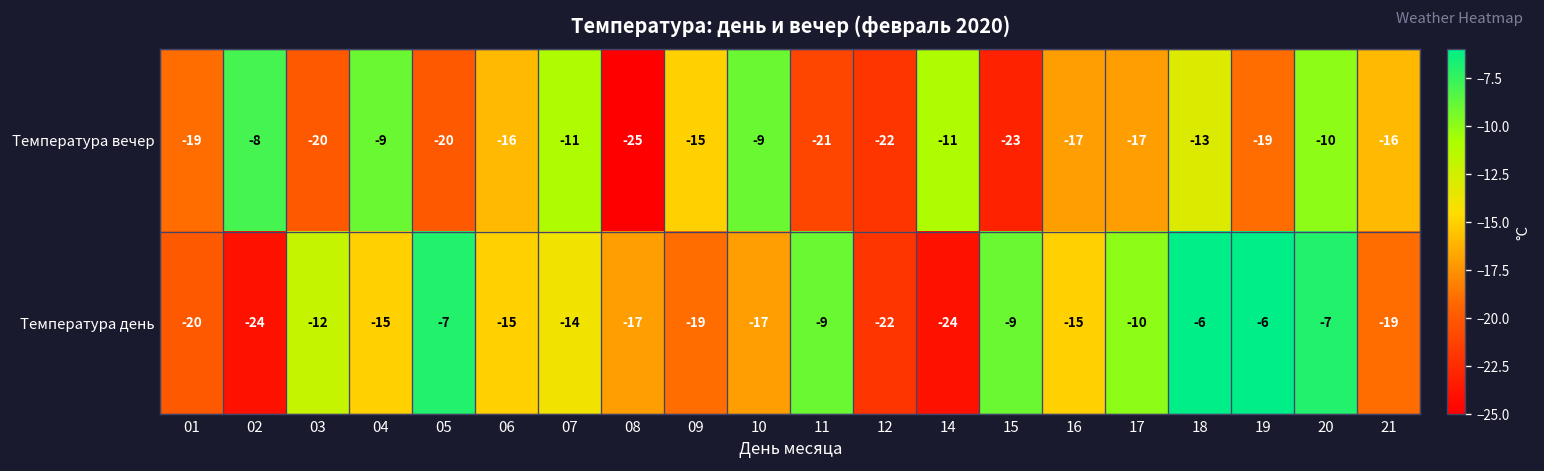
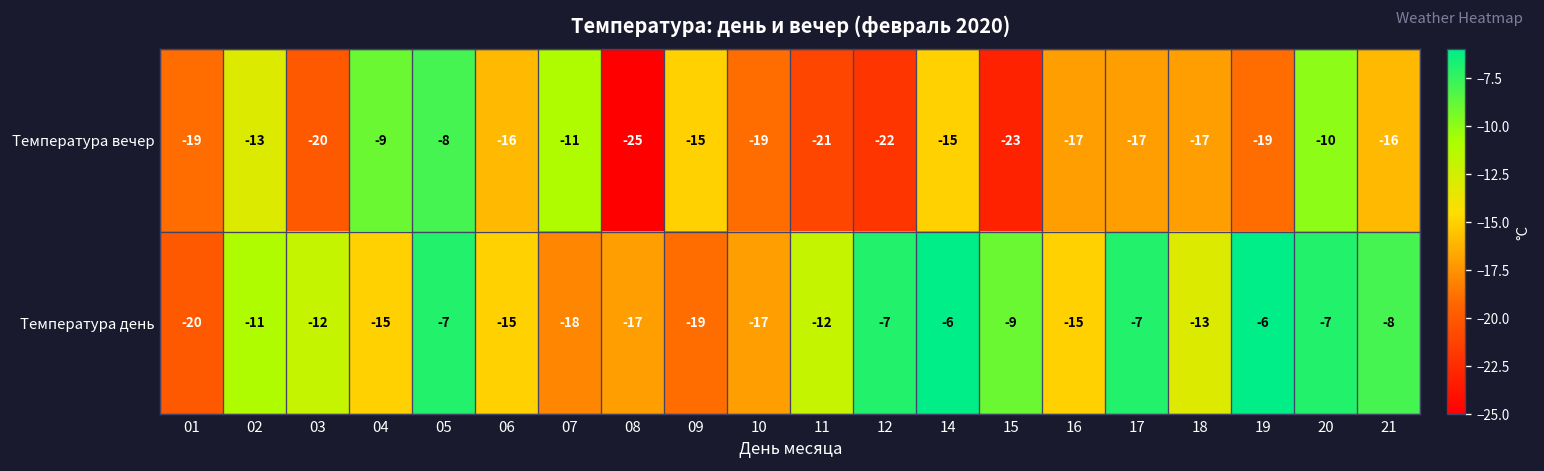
Температура вечер, 02: -8 -> -13
Температура вечер, 05: -20 -> -8
Температура вечер, 10: -9 -> -19
Температура вечер, 14: -11 -> -15
Температура вечер, 18: -13 -> -17
Температура день, 02: -24 -> -11
Температура день, 07: -14 -> -18
Температура день, 11: -9 -> -12
Температура день, 12: -22 -> -7
Температура день, 14: -24 -> -6
Температура день, 17: -10 -> -7
Температура день, 18: -6 -> -13
Температура день, 21: -19 -> -8
